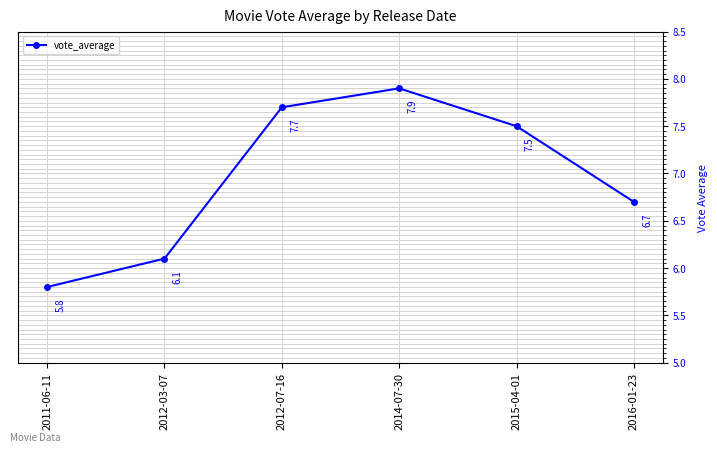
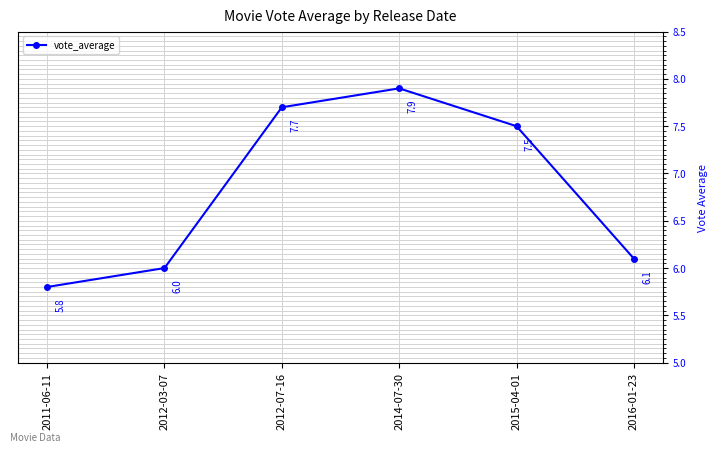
2012-03-07: 6.1 -> 6.0
2016-01-23: 6.7 -> 6.1
